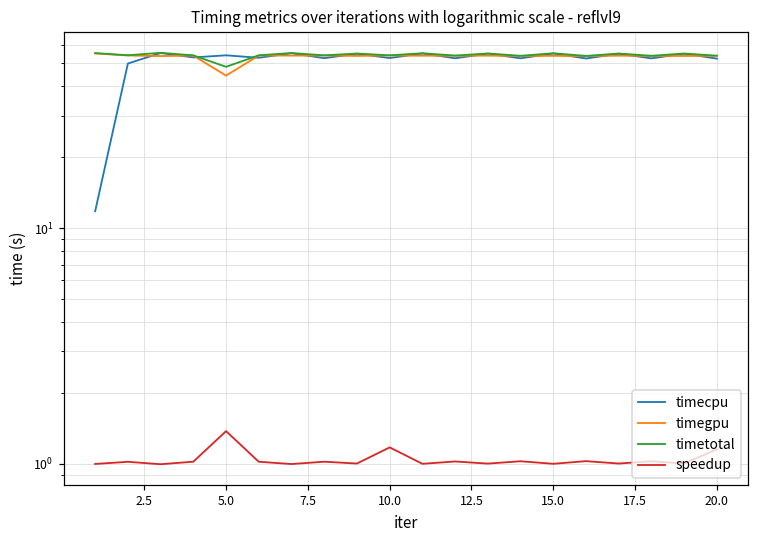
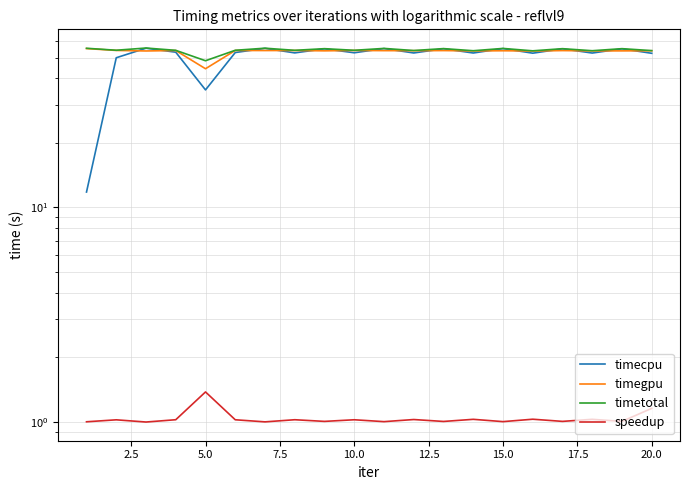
timecpu, 5.0: 54 -> 35
speedup, 10.0: 1.2 -> 1.0
